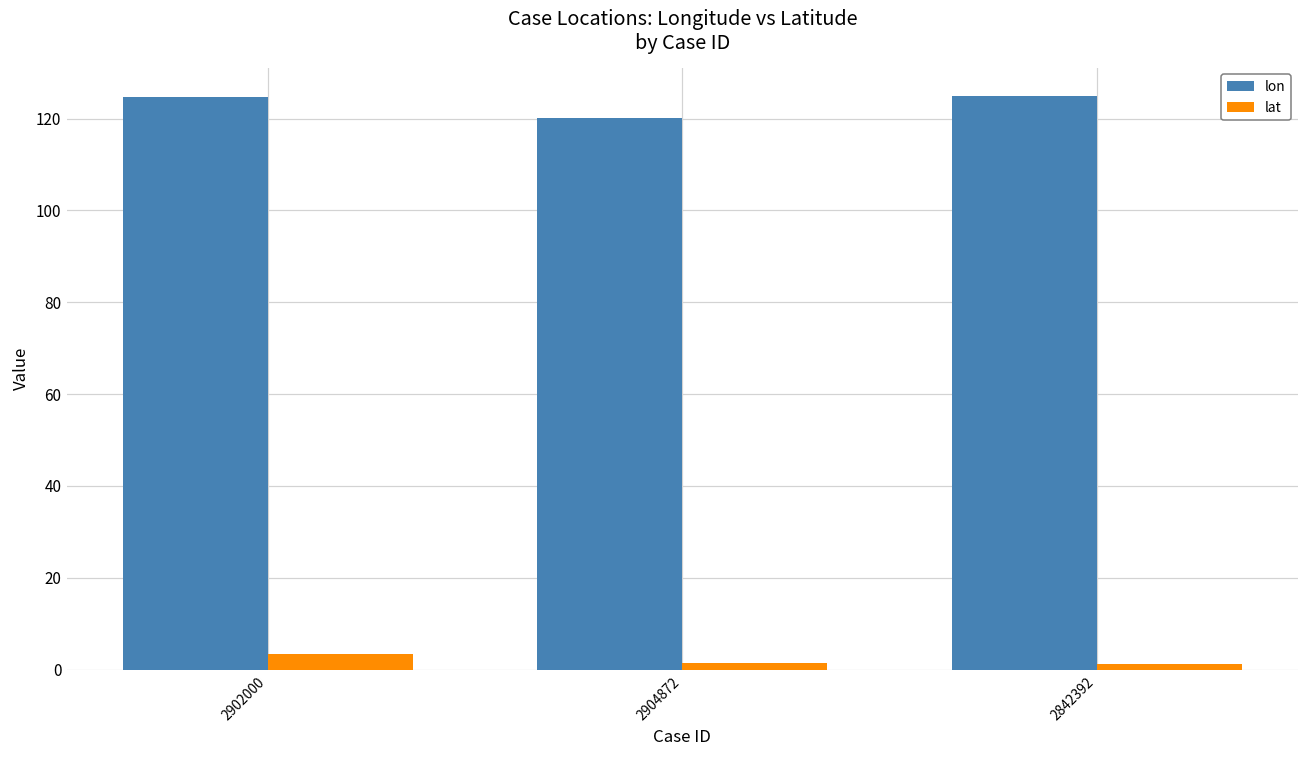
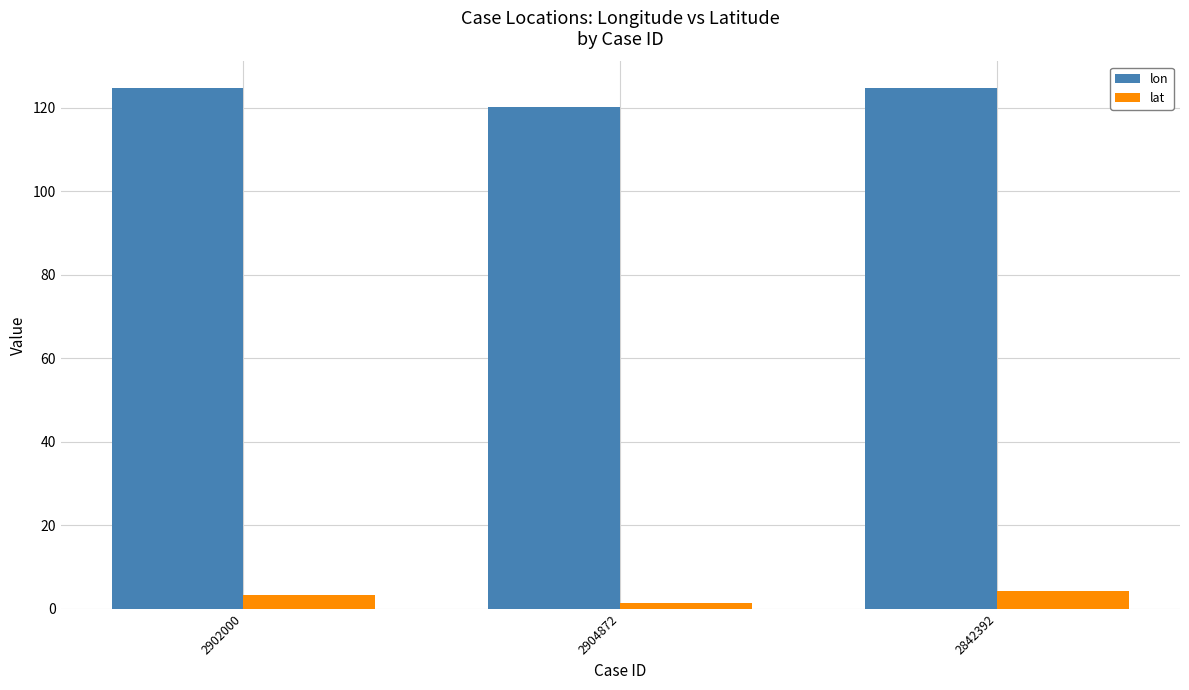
lat, 2842392: 1 -> 4
